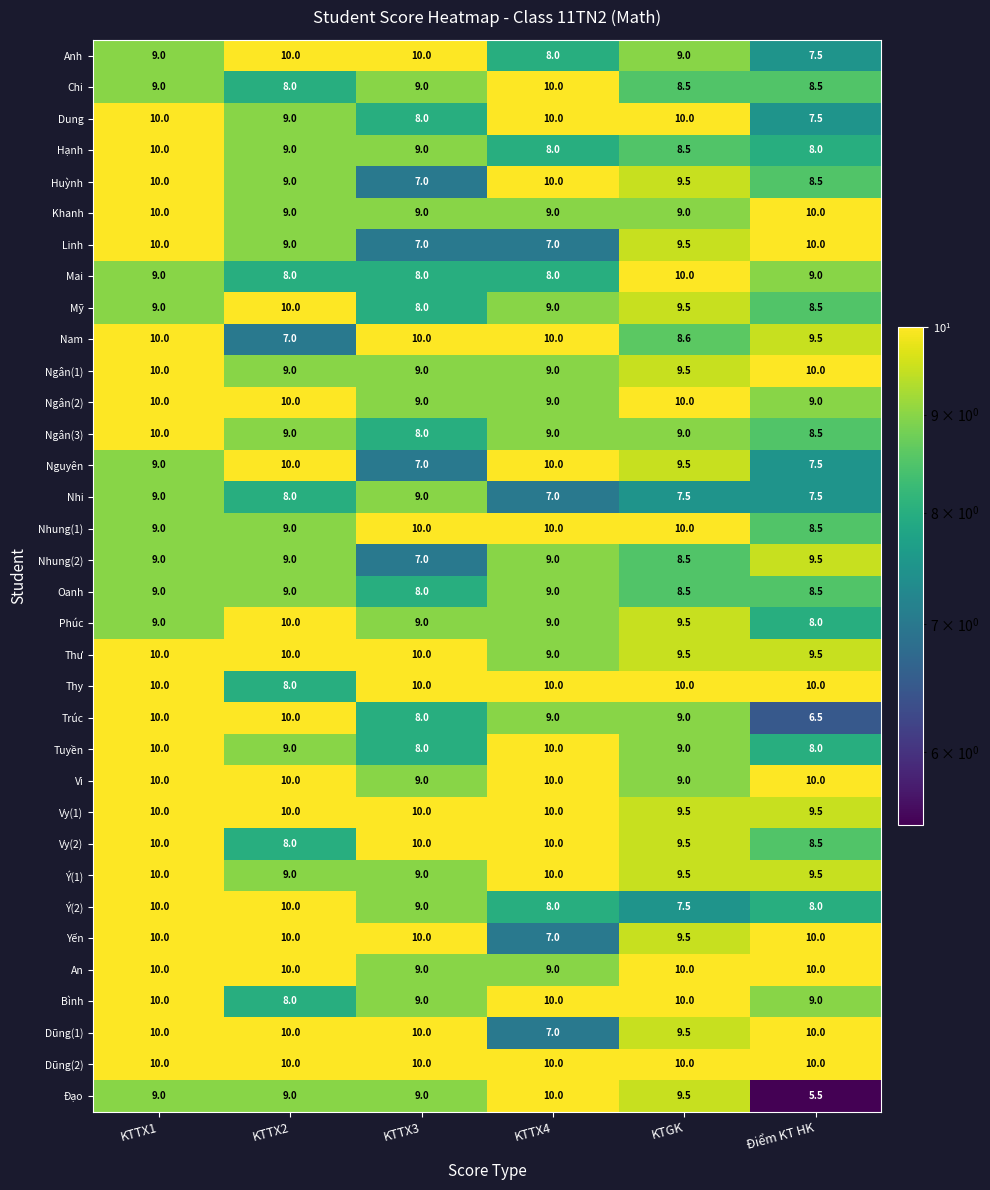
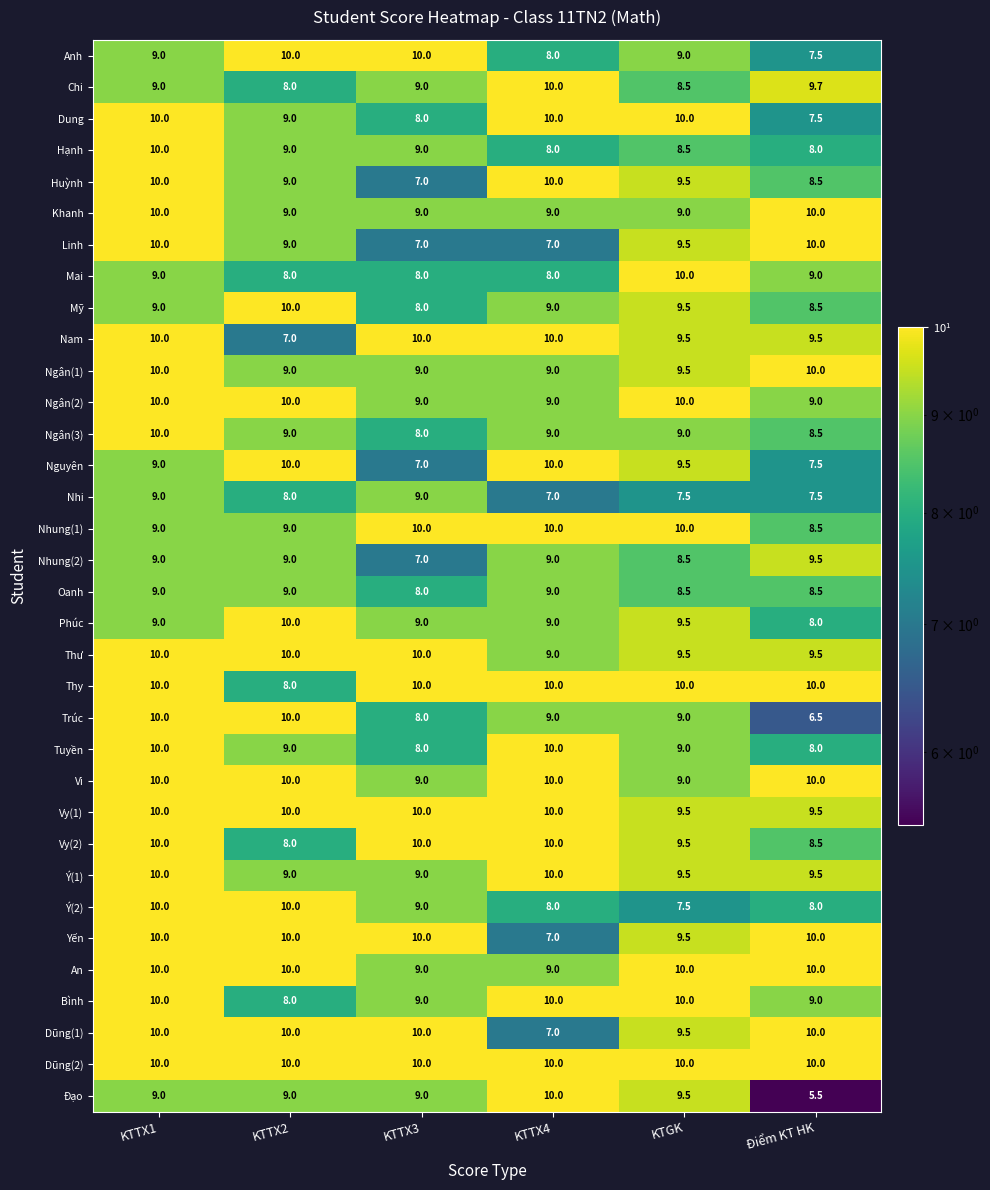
Chi, Điểm KT HK: 8.5 -> 9.7
Nam, KTGK: 8.6 -> 9.5
